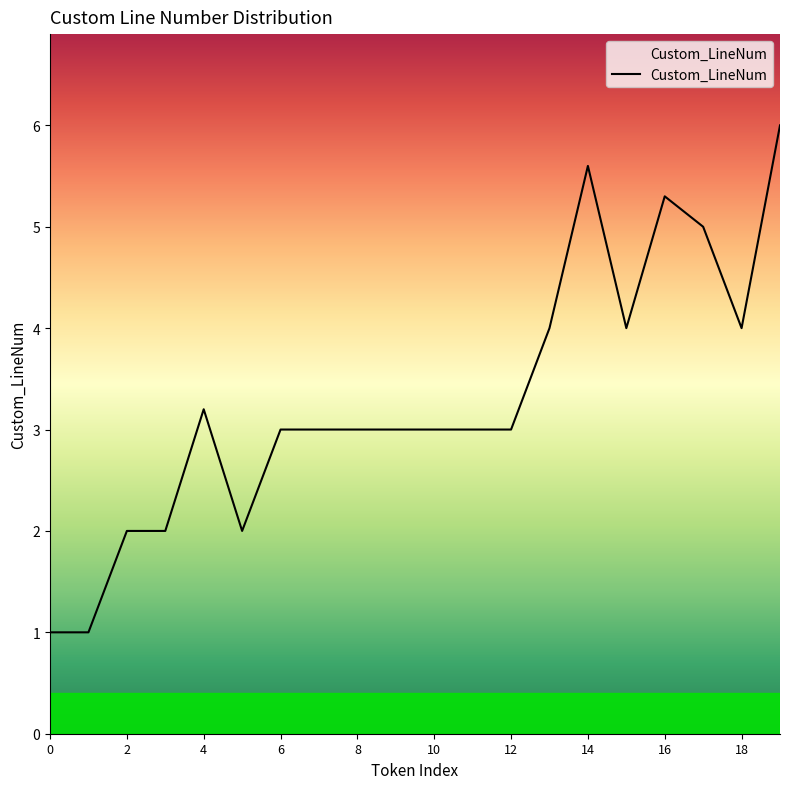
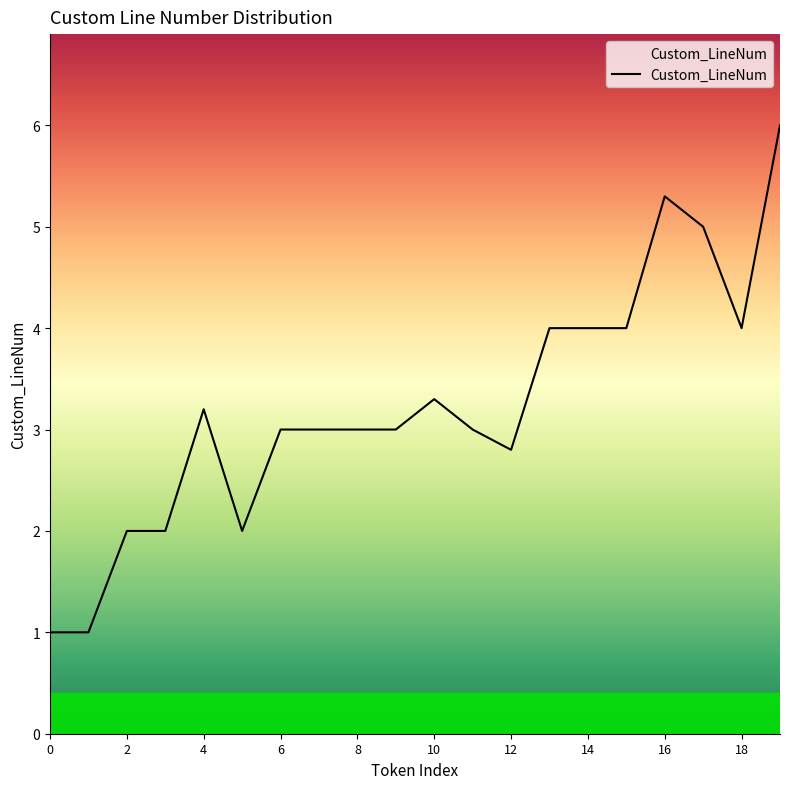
10: 3.0 -> 3.3
12: 3.0 -> 2.8
14: 5.6 -> 4.0
